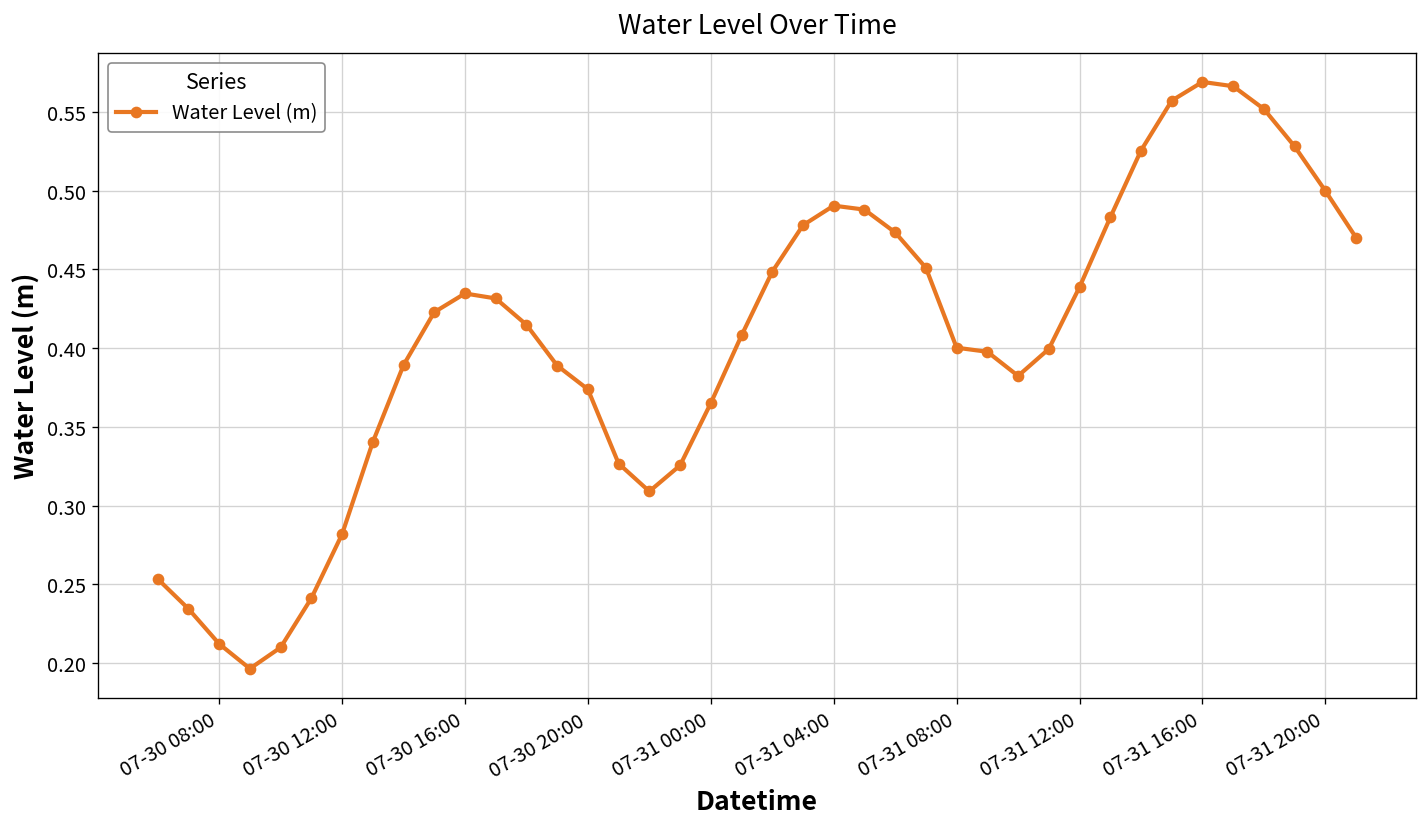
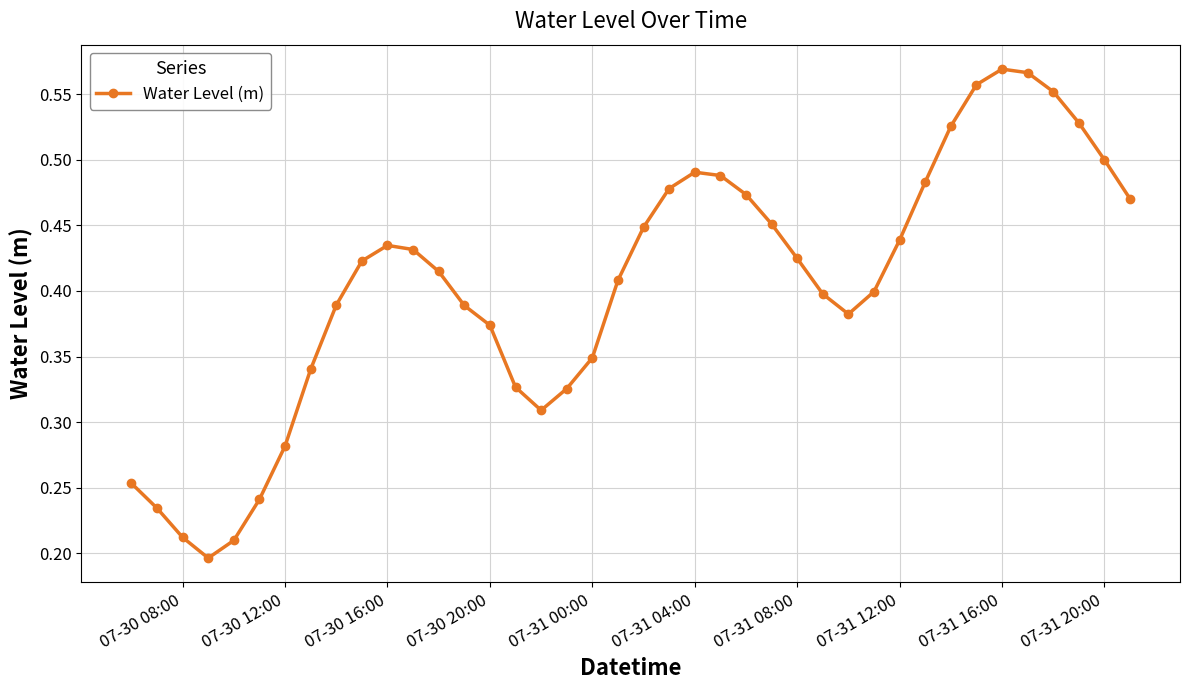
07-31 00:00: 0.365 -> 0.349
07-31 08:00: 0.400 -> 0.425
